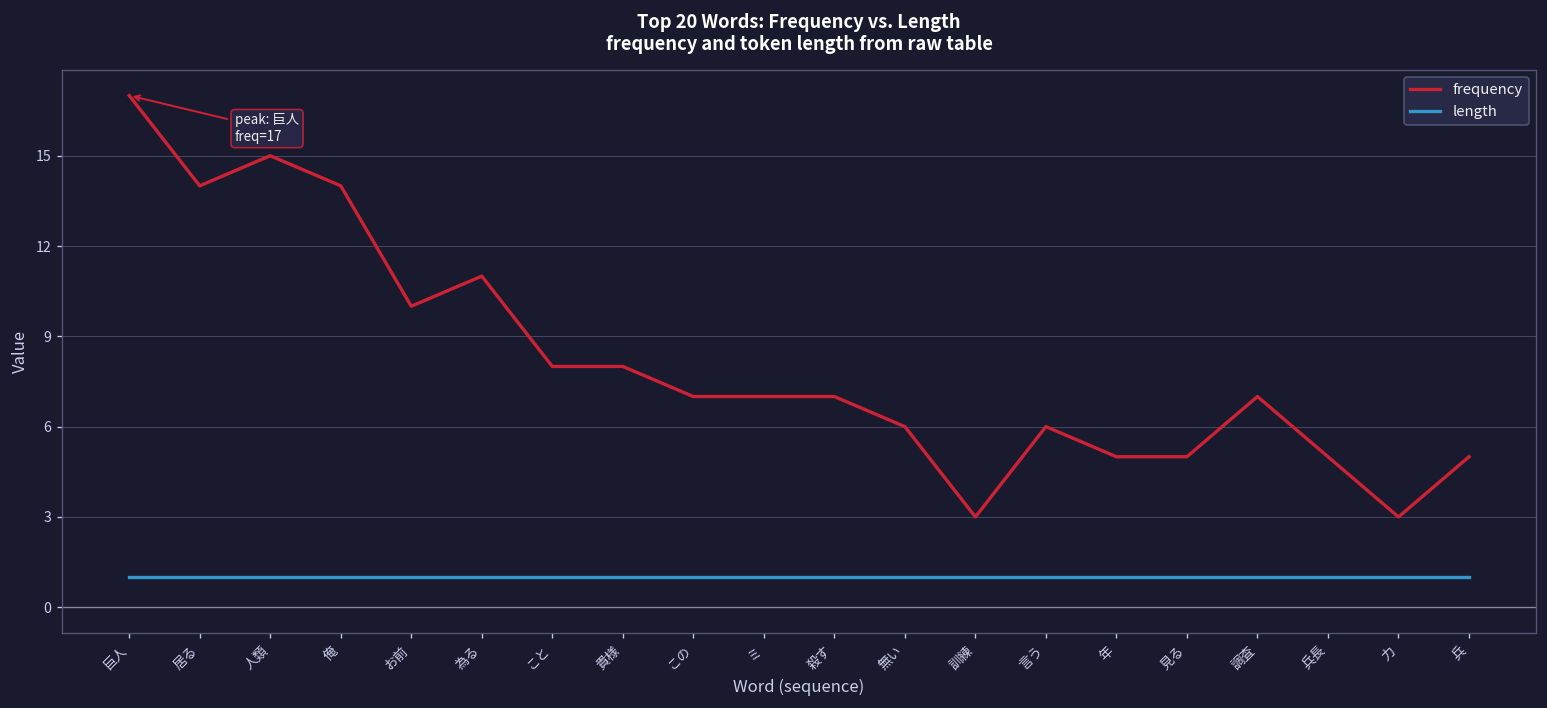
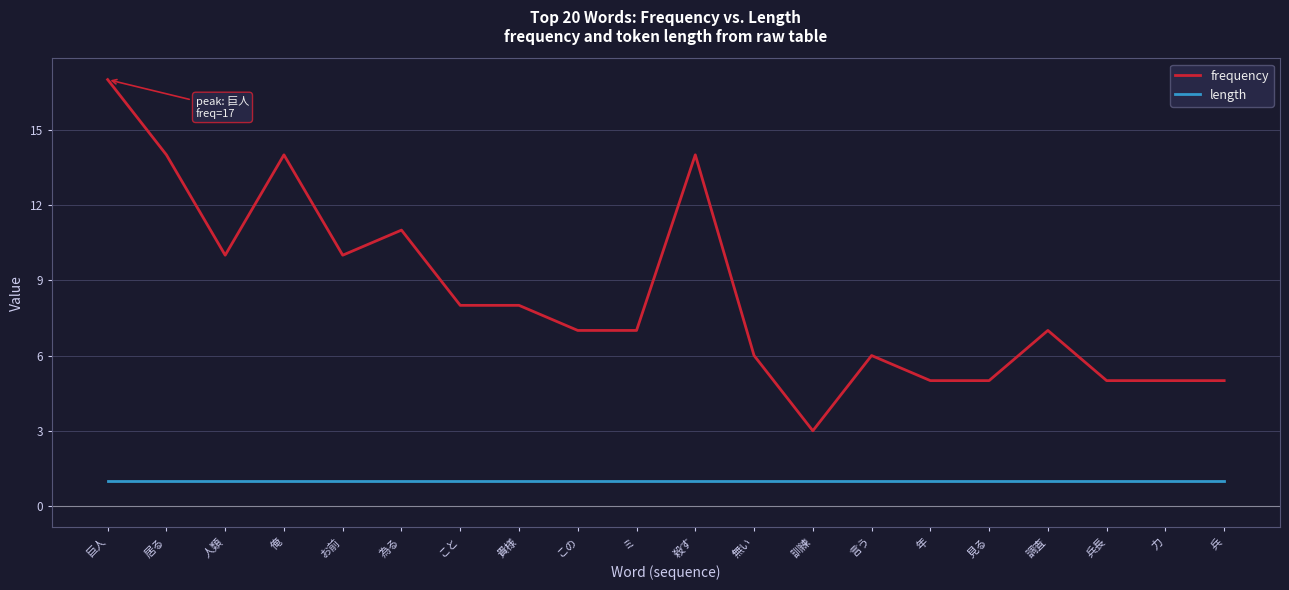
frequency, 人類: 15 -> 10
frequency, 殺す: 7 -> 14
frequency, 力: 3 -> 5
